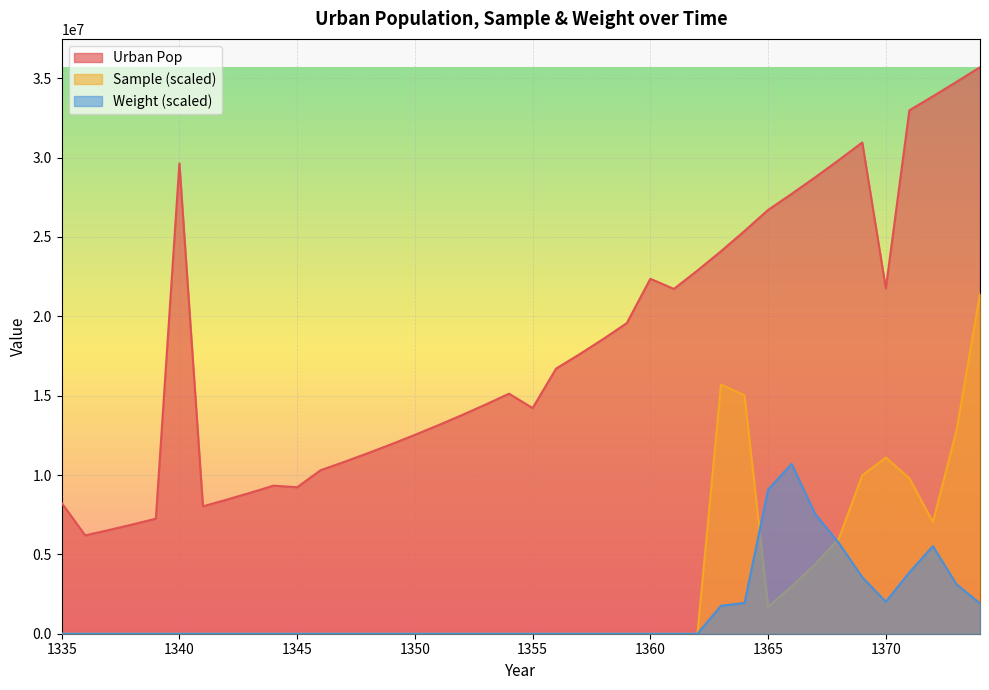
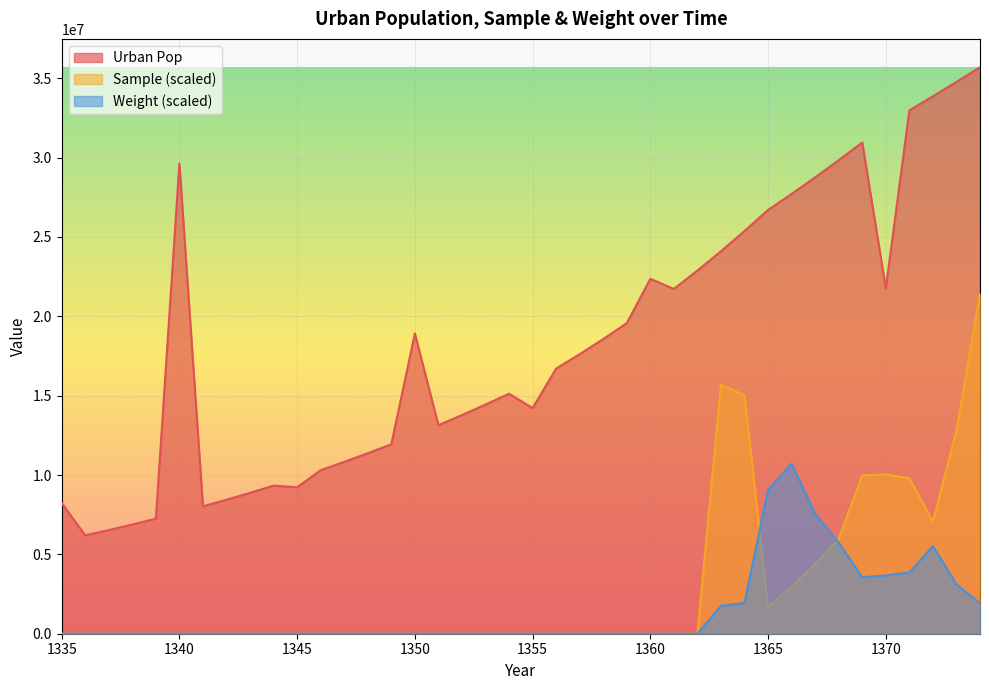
Urban Pop, 1350: 12500000 -> 18900000
Sample (scaled), 1370: 11100000 -> 10000000
Weight (scaled), 1370: 2000000 -> 3700000
